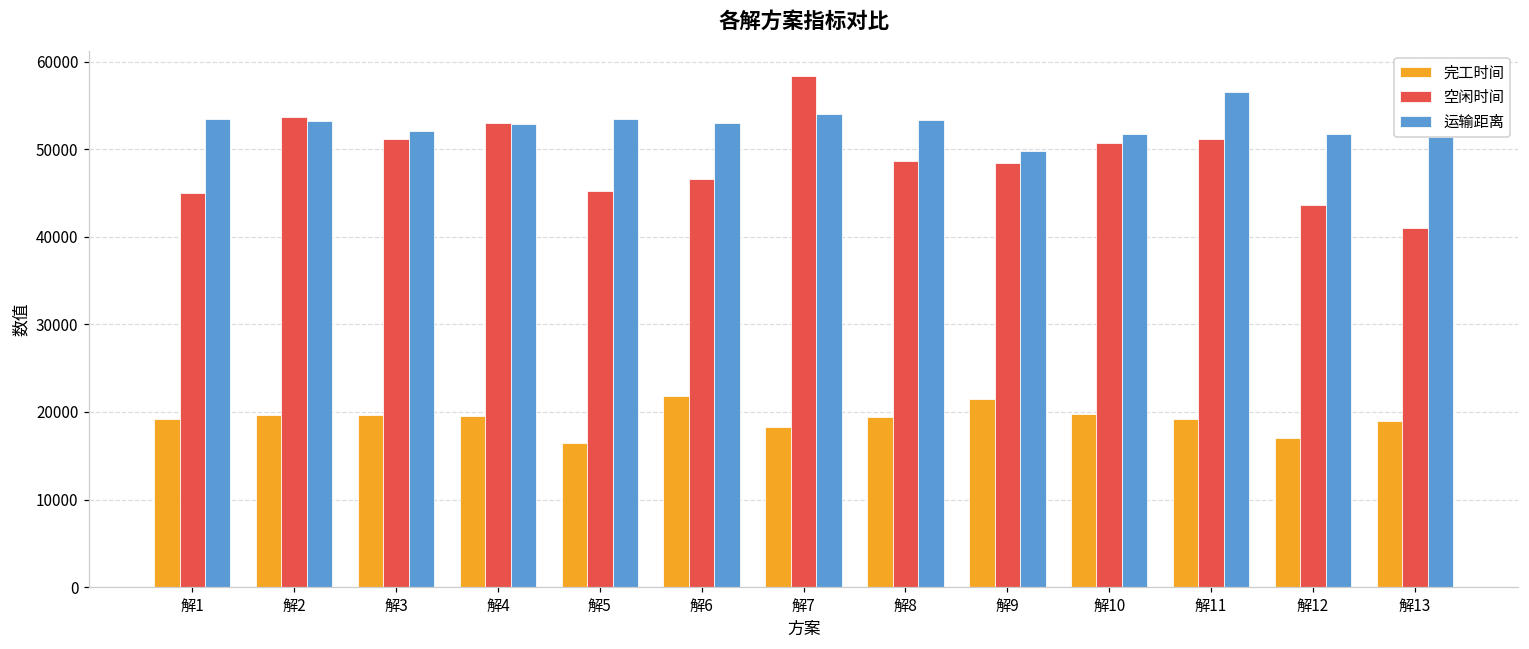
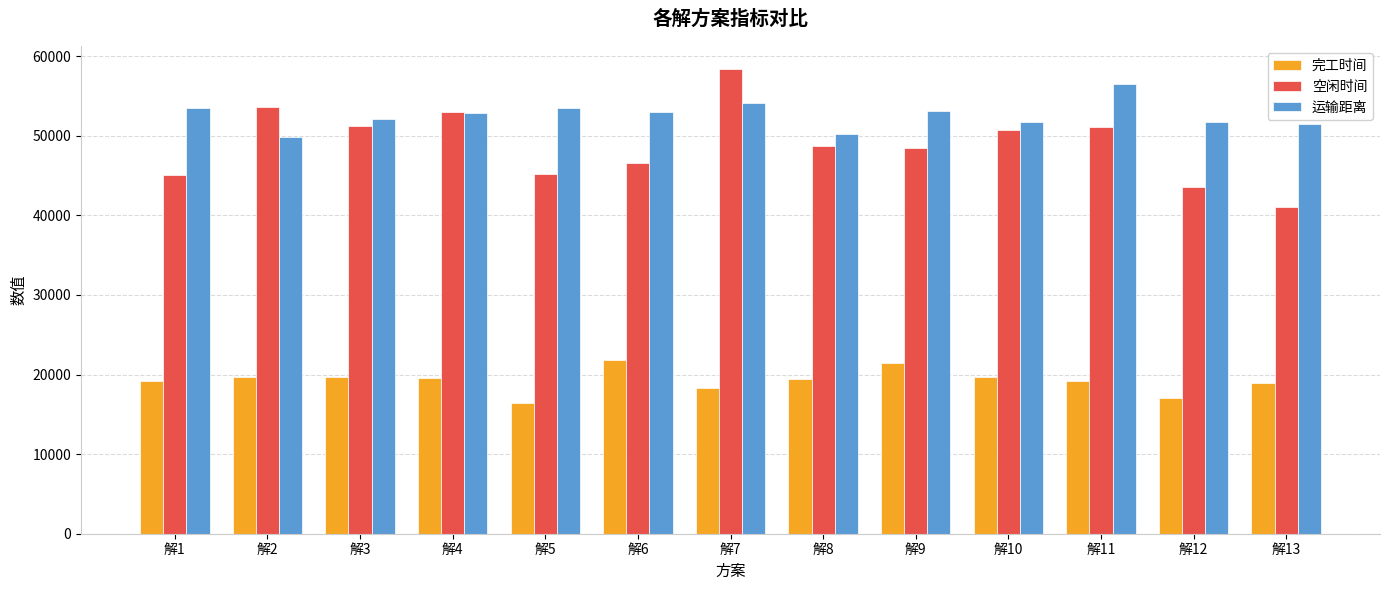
运输距离, 解2: 53000 -> 50000
运输距离, 解8: 53000 -> 50000
运输距离, 解9: 50000 -> 53000
